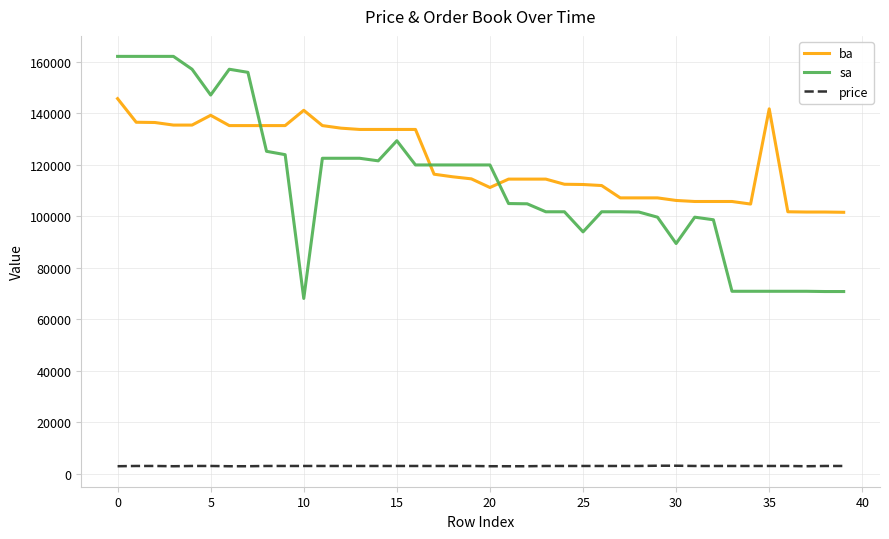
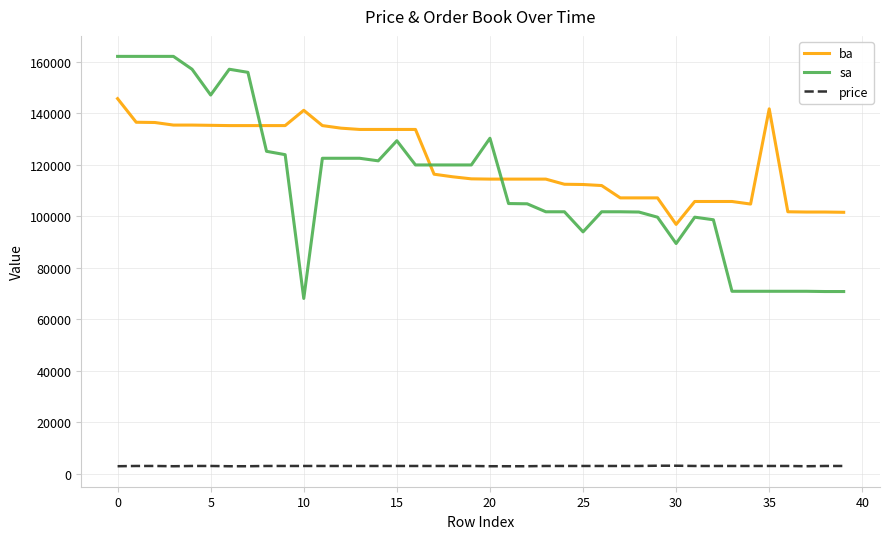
ba, 5: 139000 -> 135000
ba, 20: 111000 -> 115000
sa, 20: 120000 -> 130000
ba, 30: 106000 -> 97000
